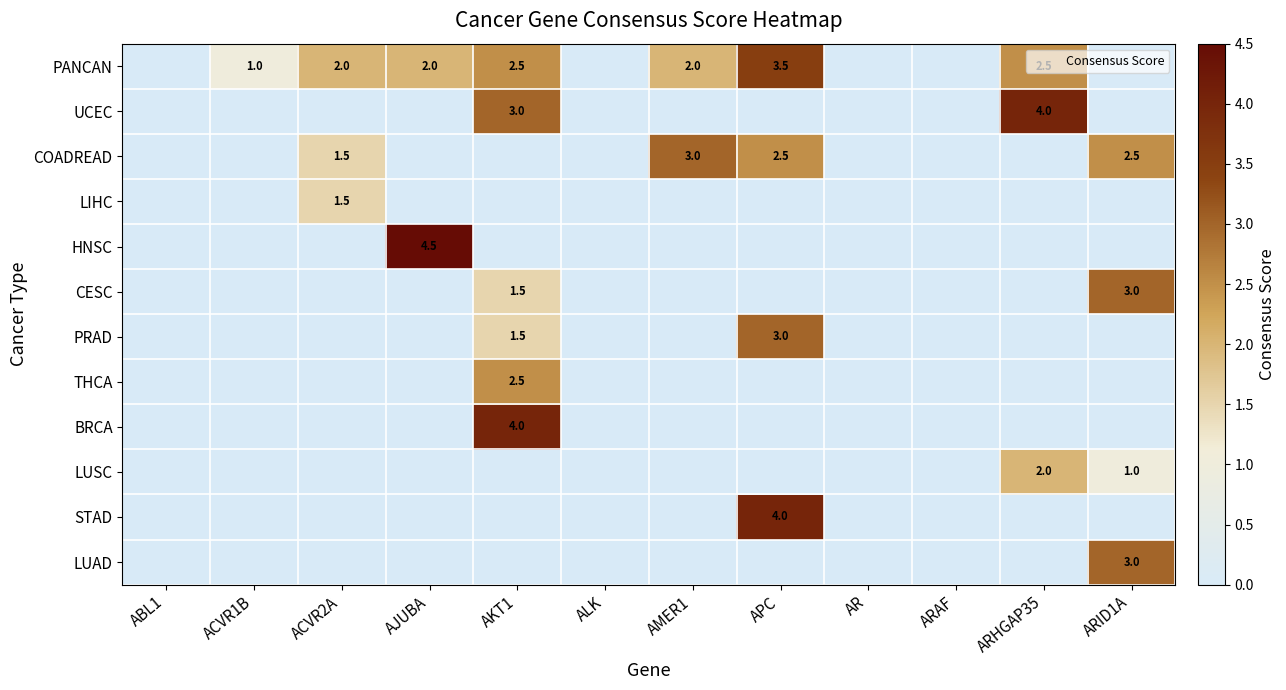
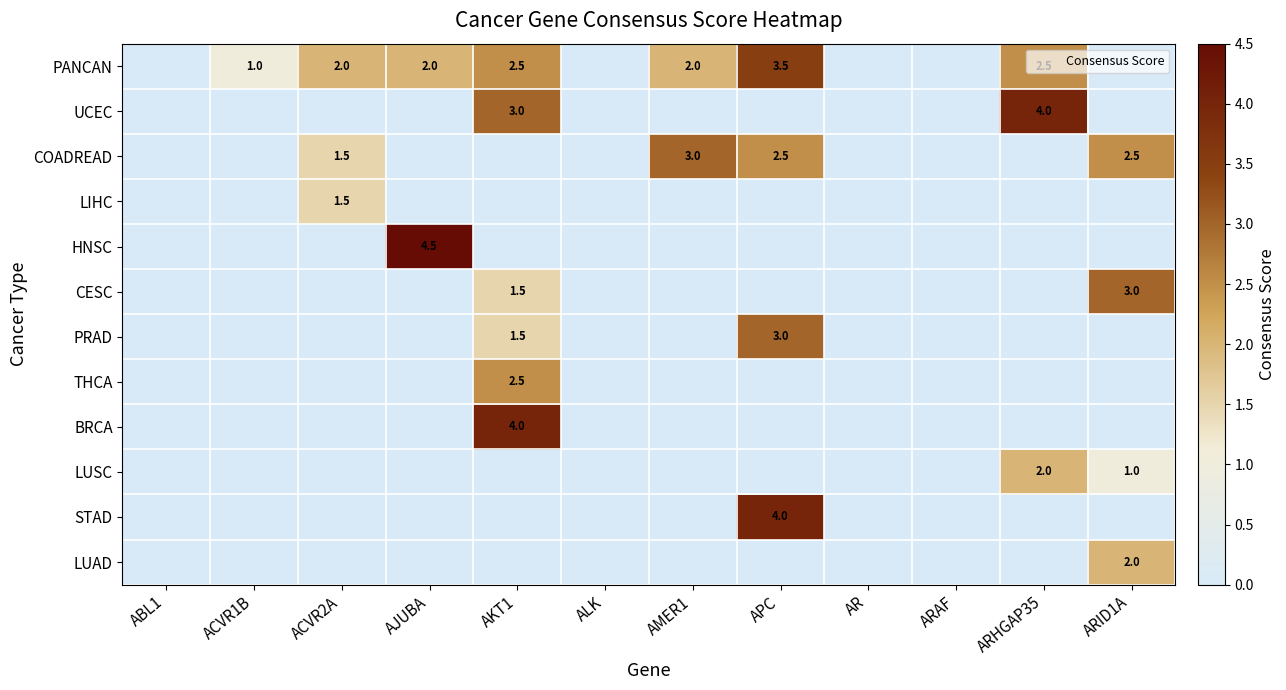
LUAD, ARID1A: 3.0 -> 2.0
